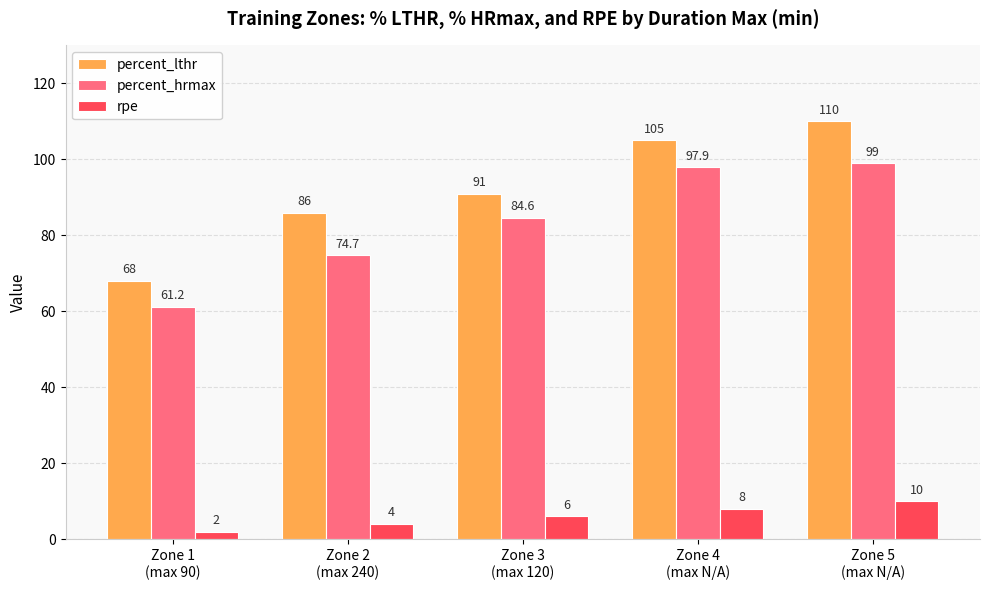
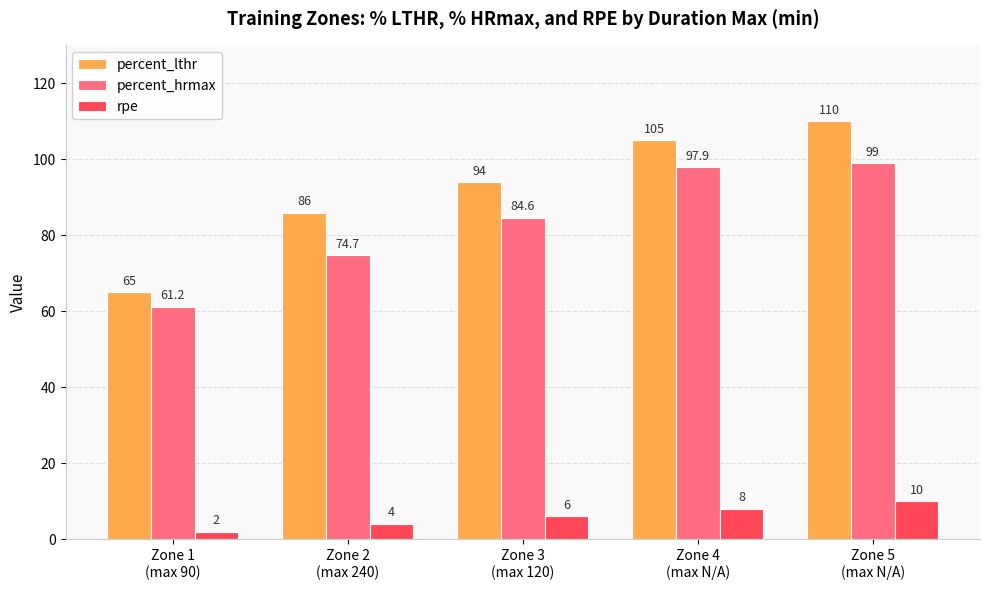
percent_lthr, Zone 1 (max 90): 68 -> 65
percent_lthr, Zone 3 (max 120): 91 -> 94
